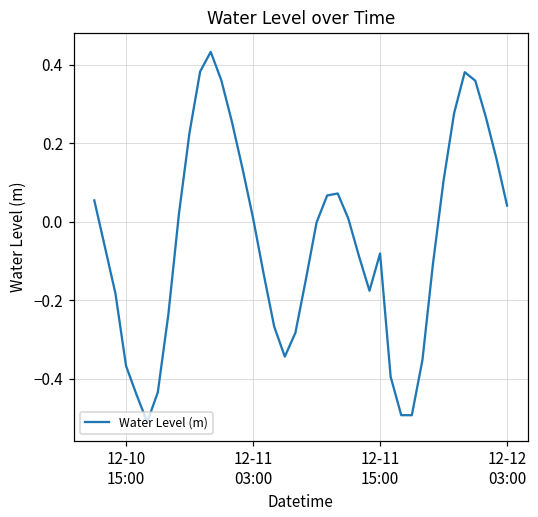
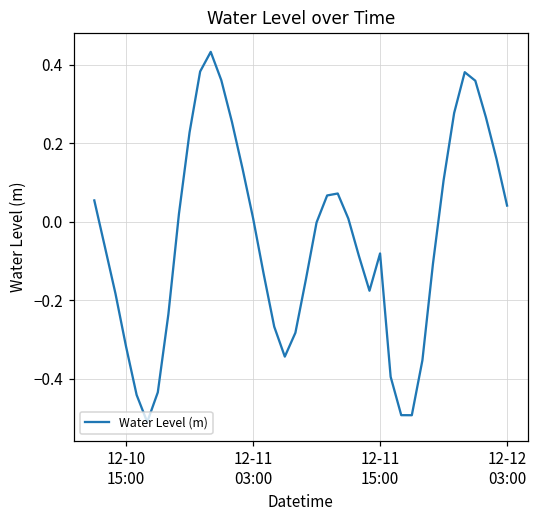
12-10 15:00: -0.37 -> -0.32
